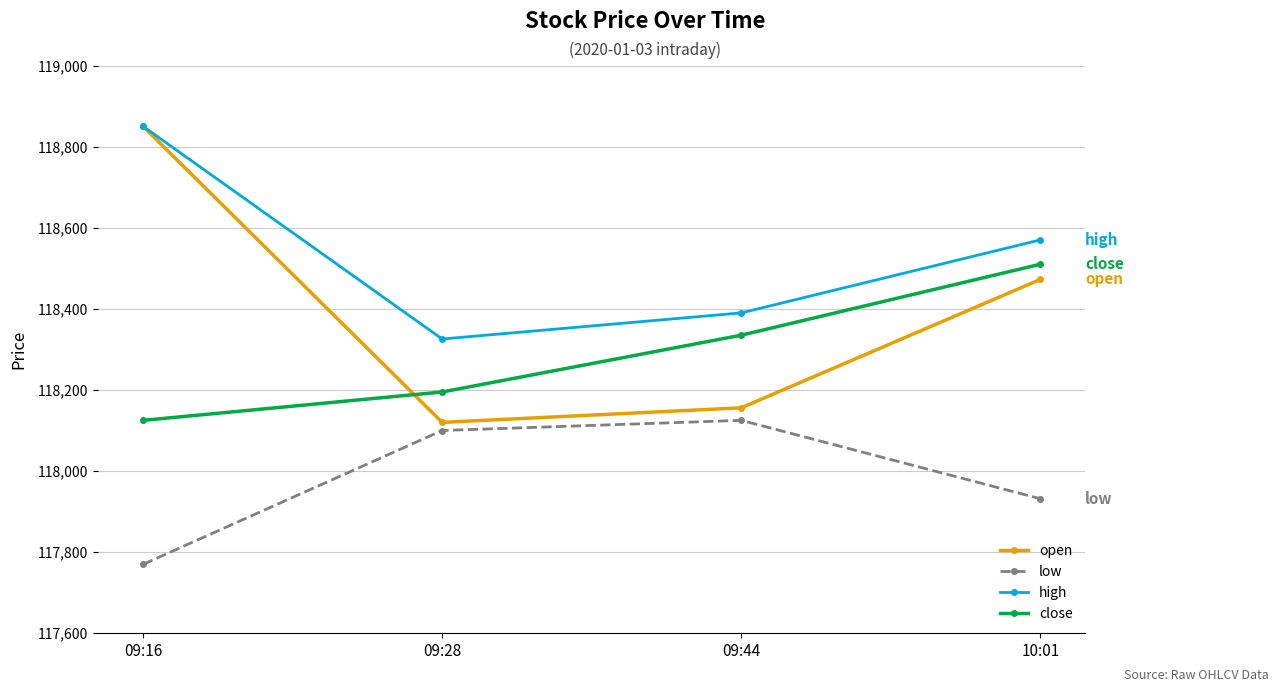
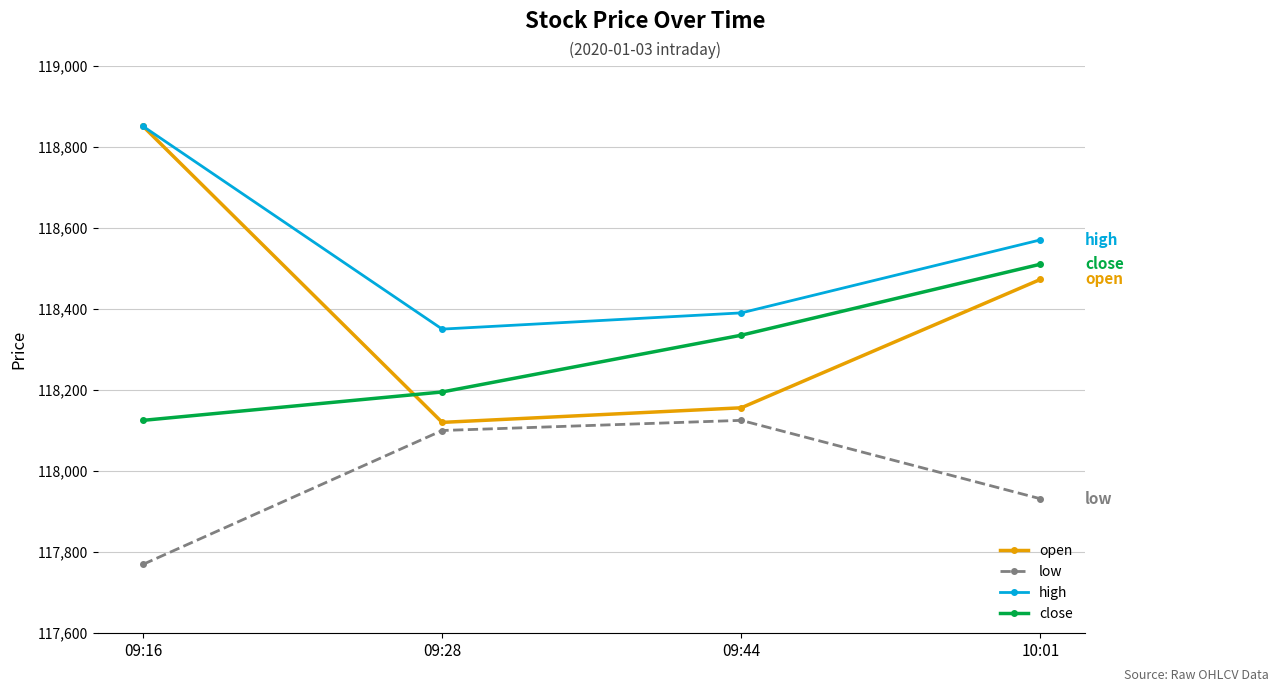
high, 09:28: 118,330 -> 118,350
